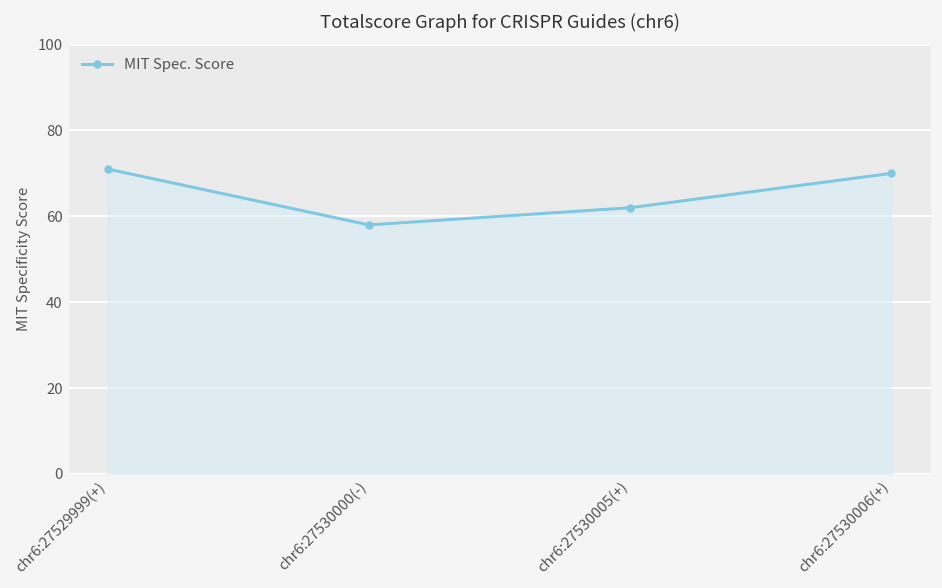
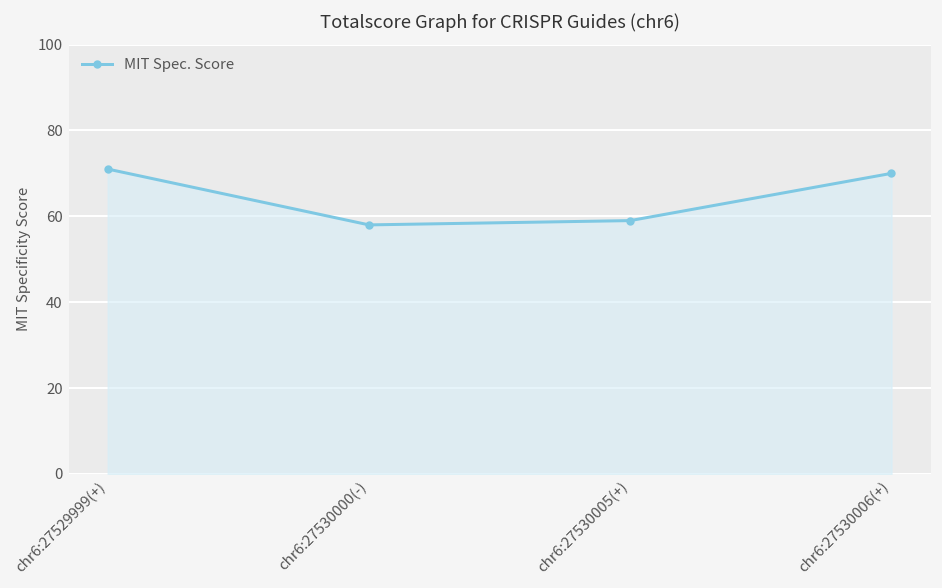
chr6:27530005(+): 62 -> 59
